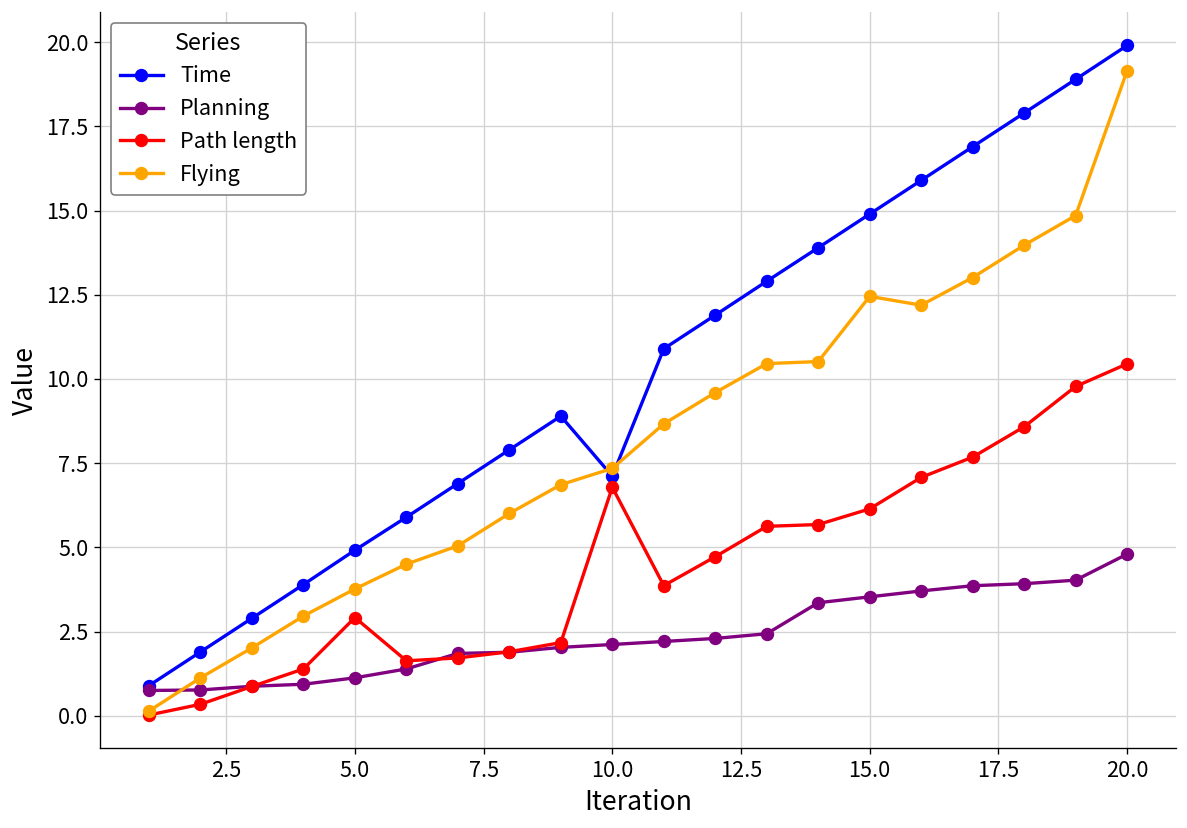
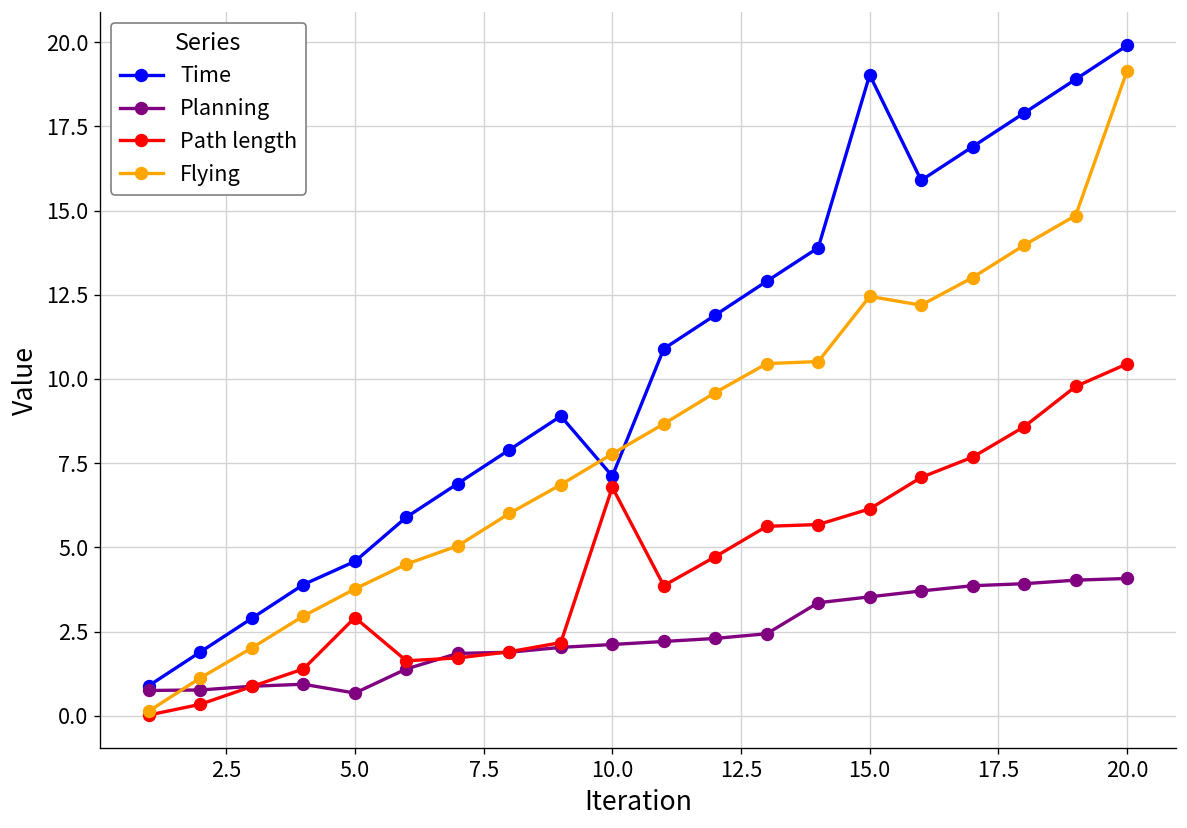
Time, 5.0: 4.9 -> 4.6
Planning, 5.0: 1.1 -> 0.7
Flying, 10.0: 7.3 -> 7.8
Time, 15.0: 14.9 -> 19.0
Planning, 20.0: 4.8 -> 4.1
